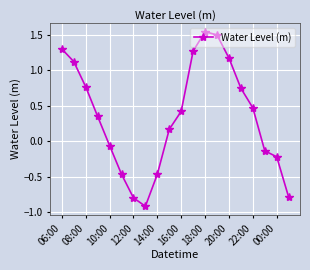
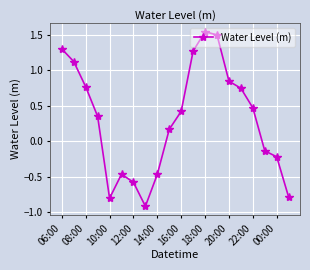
10:00: -0.1 -> -0.8
12:00: -0.8 -> -0.6
20:00: 1.2 -> 0.8
